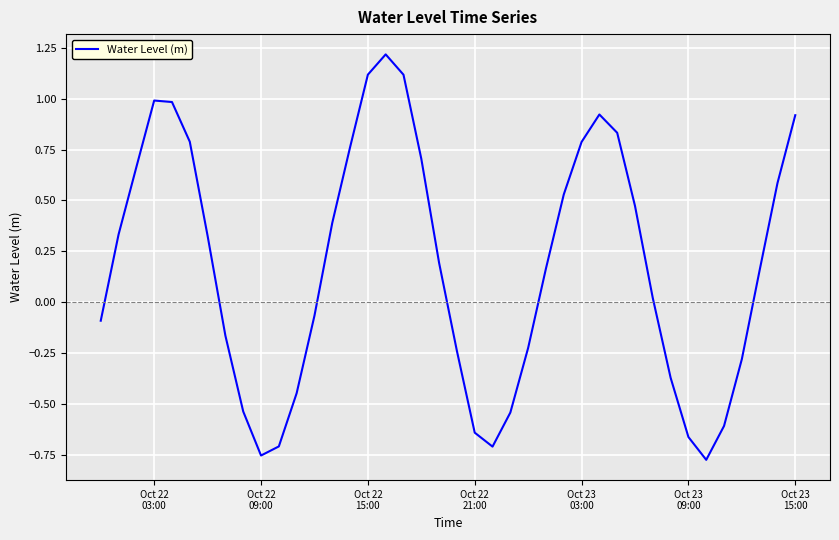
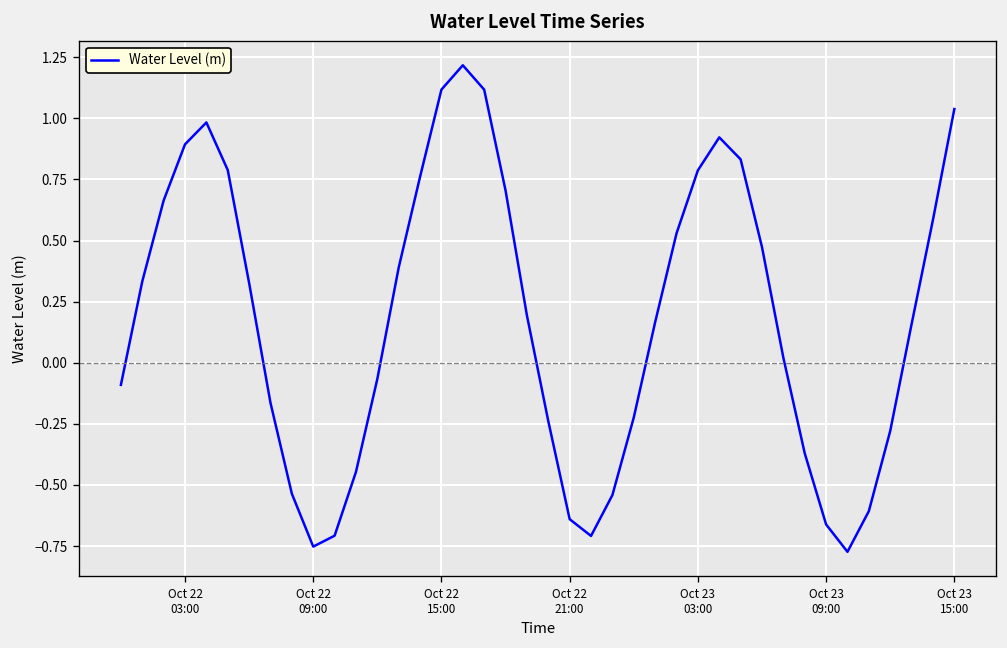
Oct 22 03:00: 0.99 -> 0.89
Oct 23 15:00: 0.92 -> 1.04
